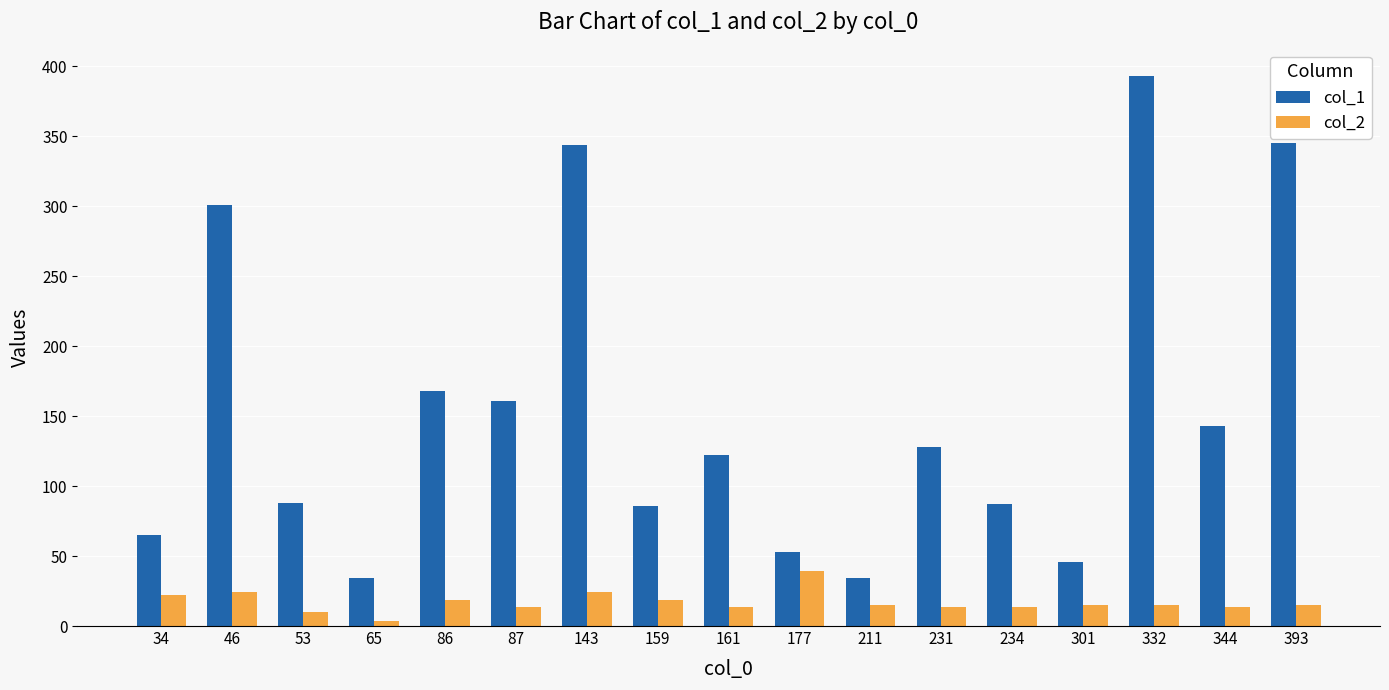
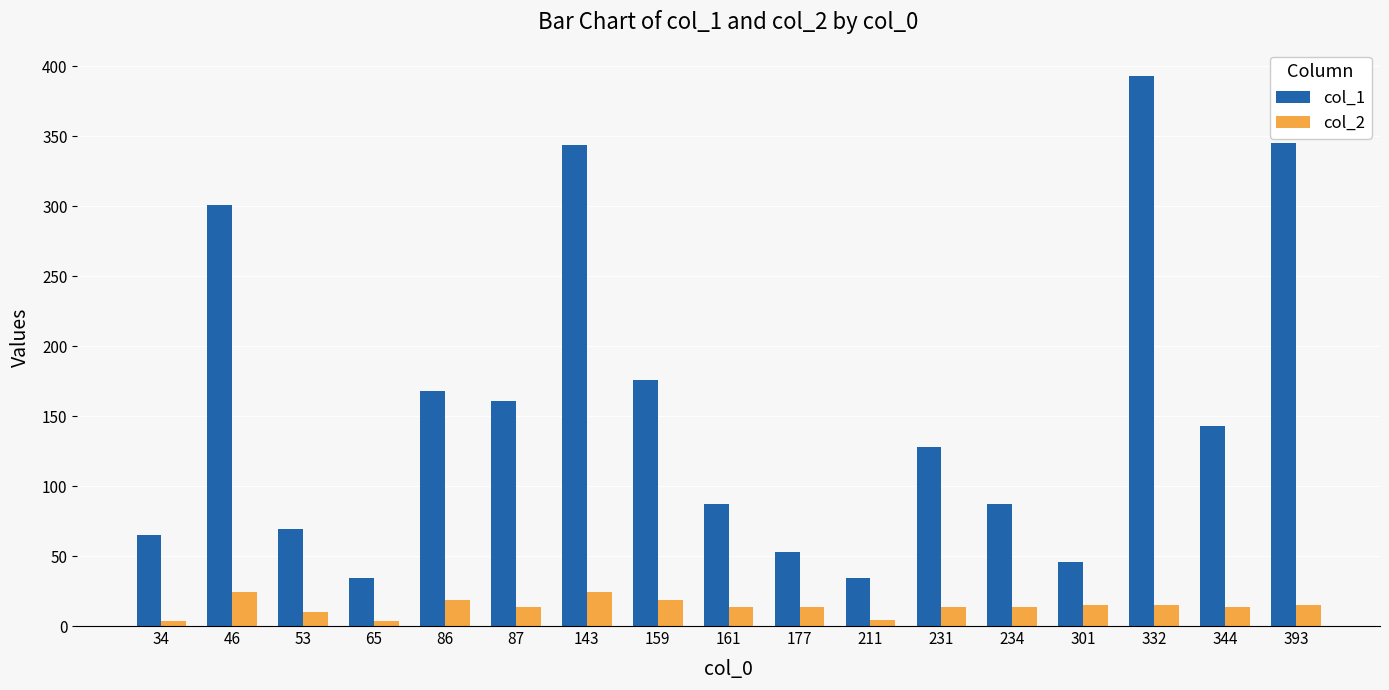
col_2, 34: 22 -> 4
col_1, 53: 88 -> 69
col_1, 159: 86 -> 176
col_1, 161: 122 -> 87
col_2, 177: 39 -> 14
col_2, 211: 15 -> 5
